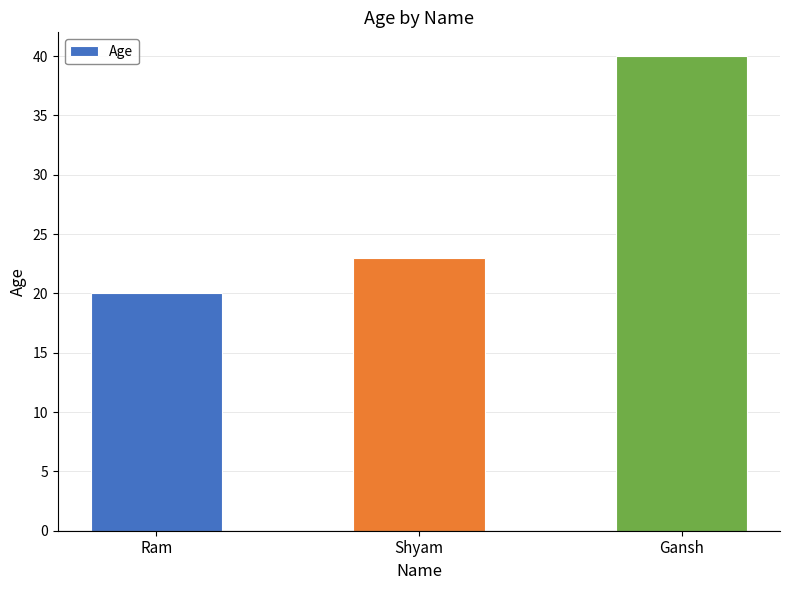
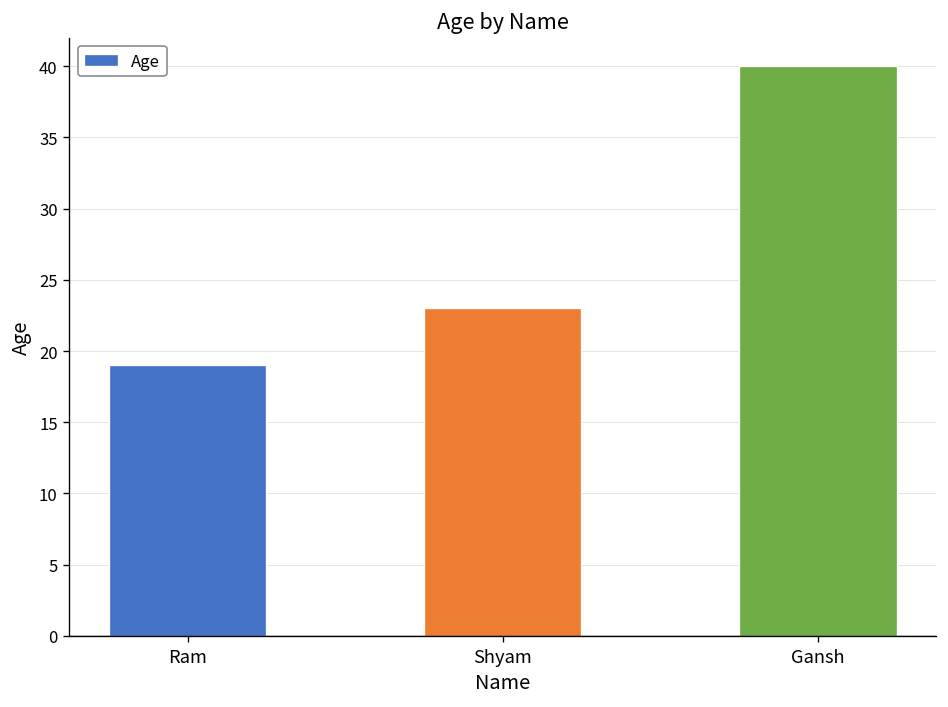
Ram: 20 -> 19
